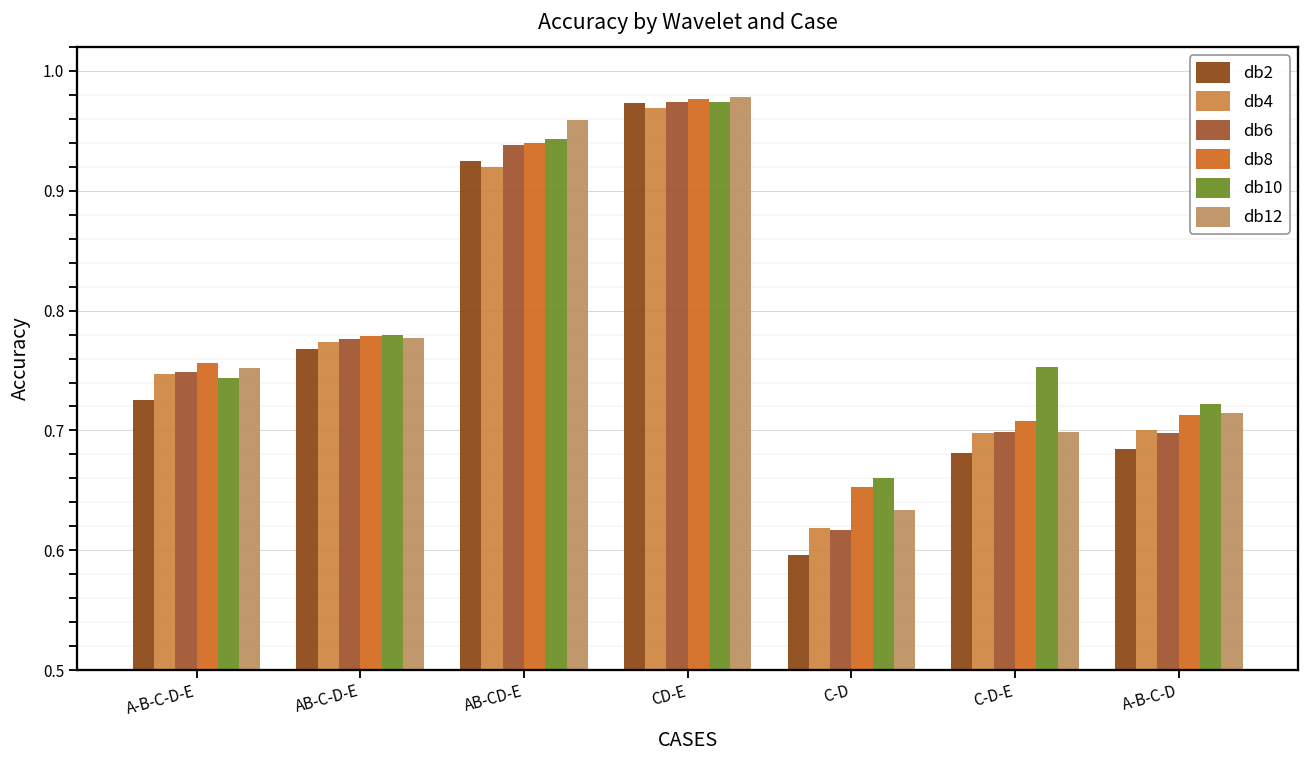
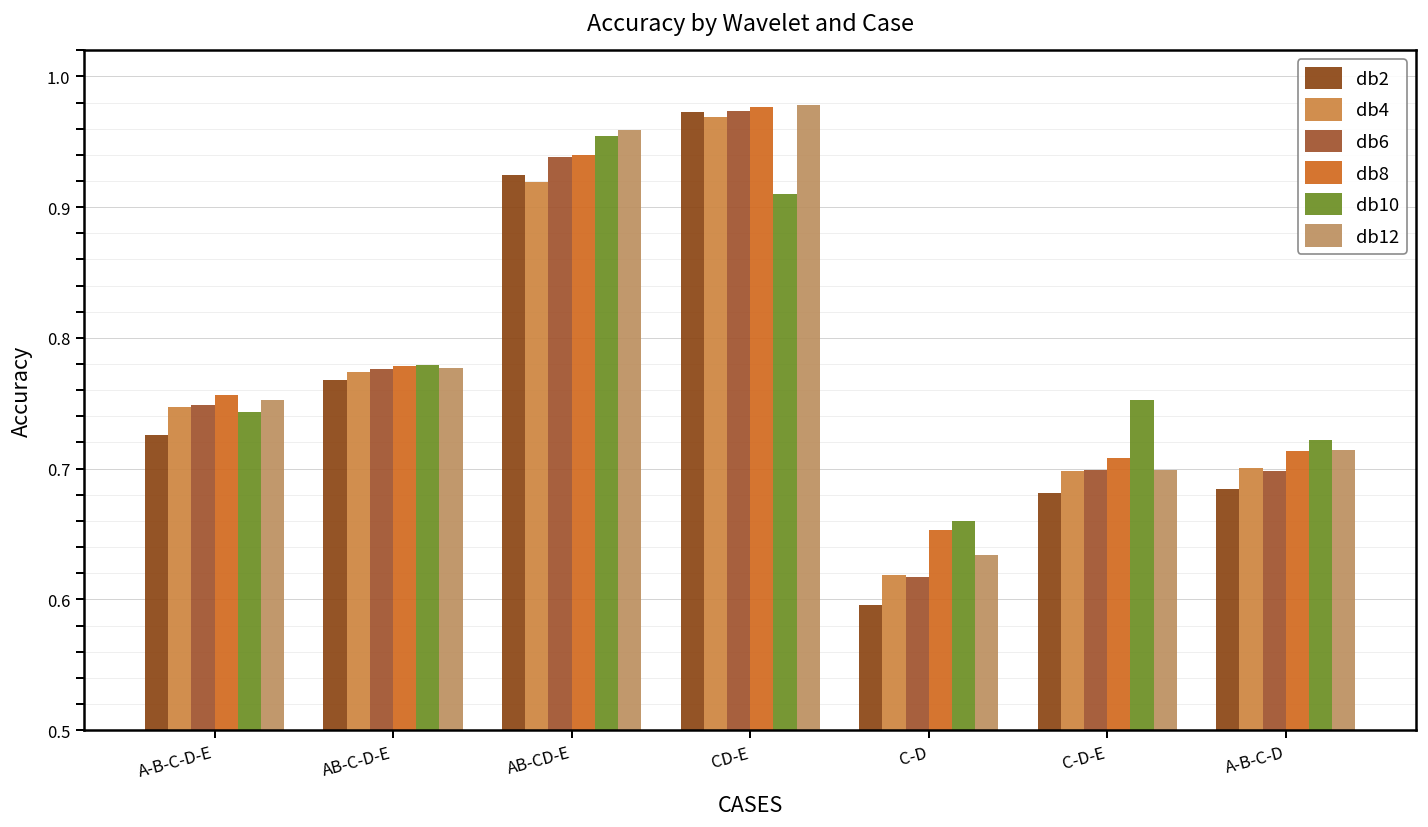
db10, AB-CD-E: 0.943 -> 0.954
db10, CD-E: 0.974 -> 0.910
